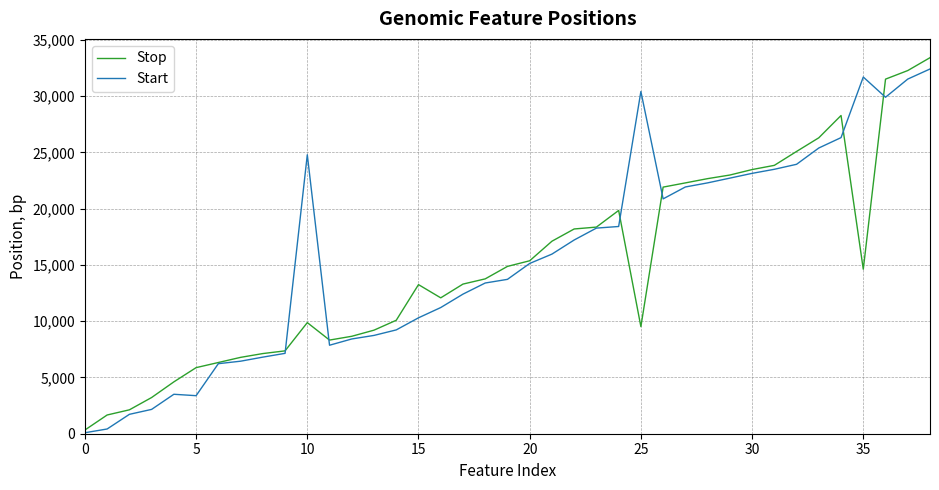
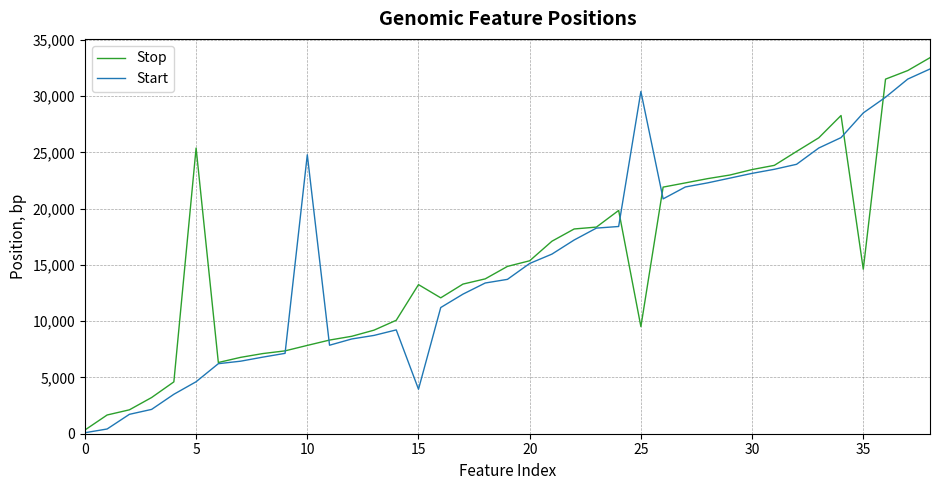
Stop, 5: 5,900 -> 25,400
Start, 5: 3,400 -> 4,600
Stop, 10: 9,900 -> 7,900
Start, 15: 10,300 -> 4,000
Start, 35: 31,700 -> 28,500
